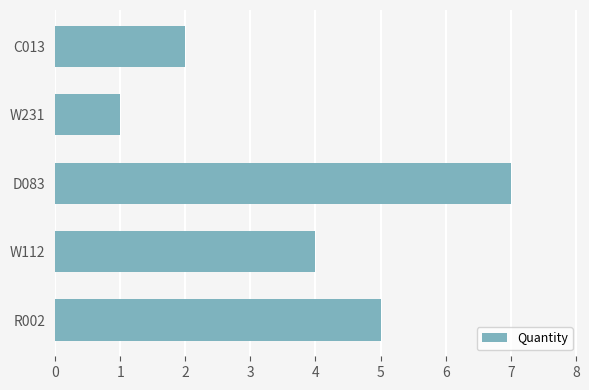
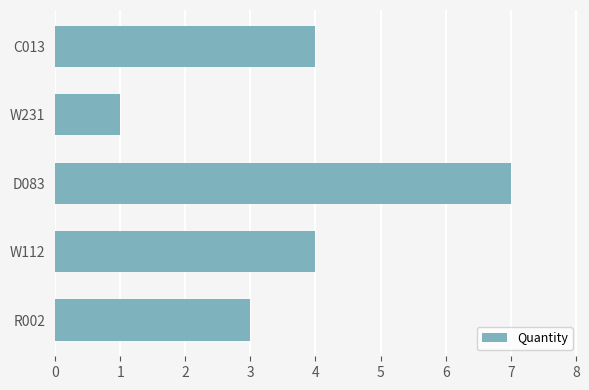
C013: 2 -> 4
R002: 5 -> 3
